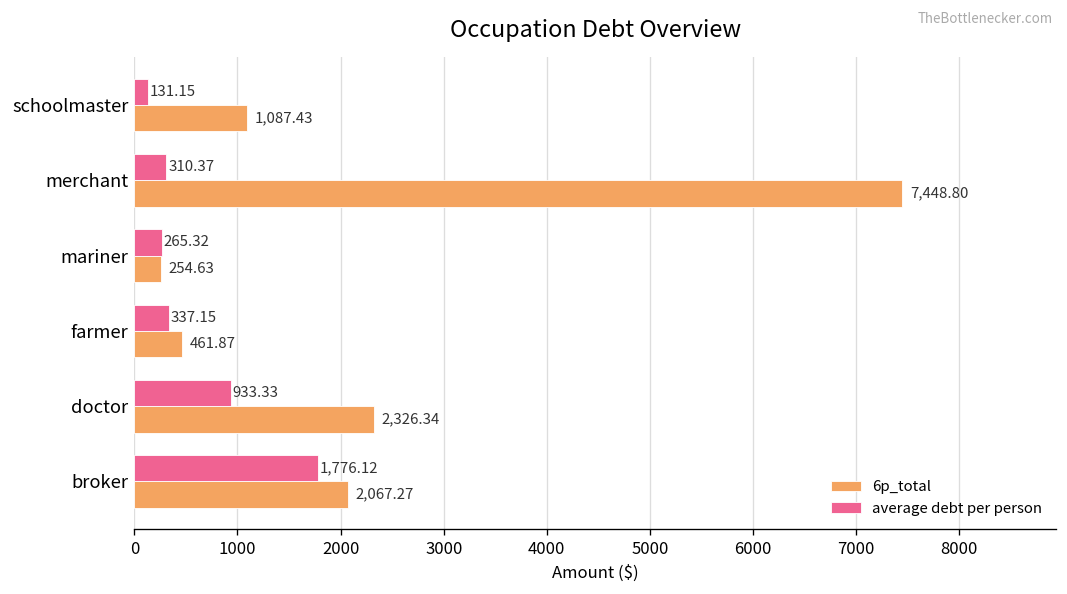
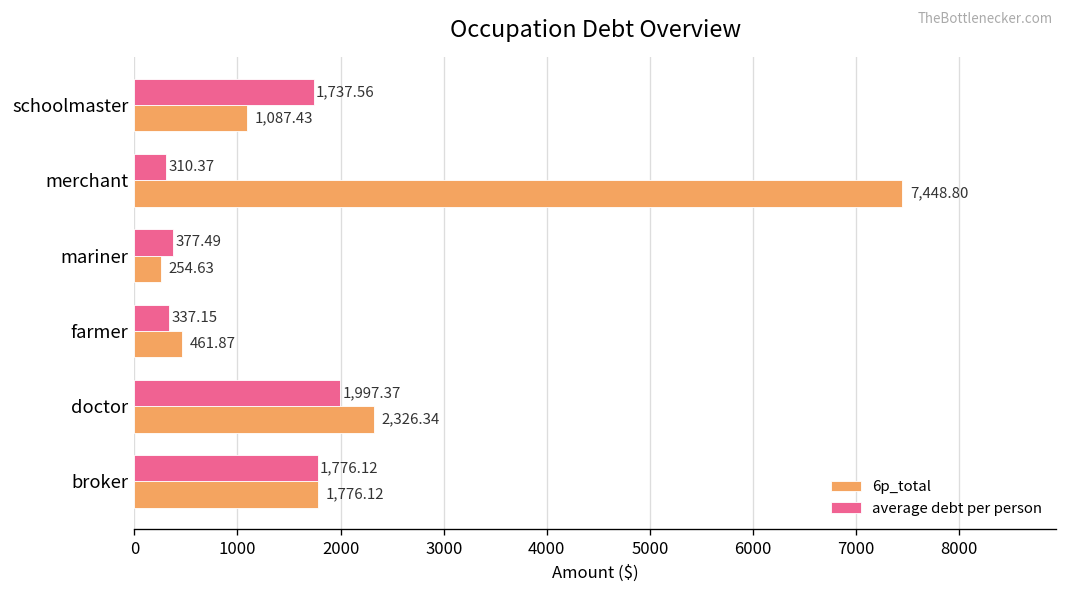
average debt per person, schoolmaster: 131.15 -> 1,737.56
average debt per person, mariner: 265.32 -> 377.49
average debt per person, doctor: 933.33 -> 1,997.37
6p_total, broker: 2,067.27 -> 1,776.12
